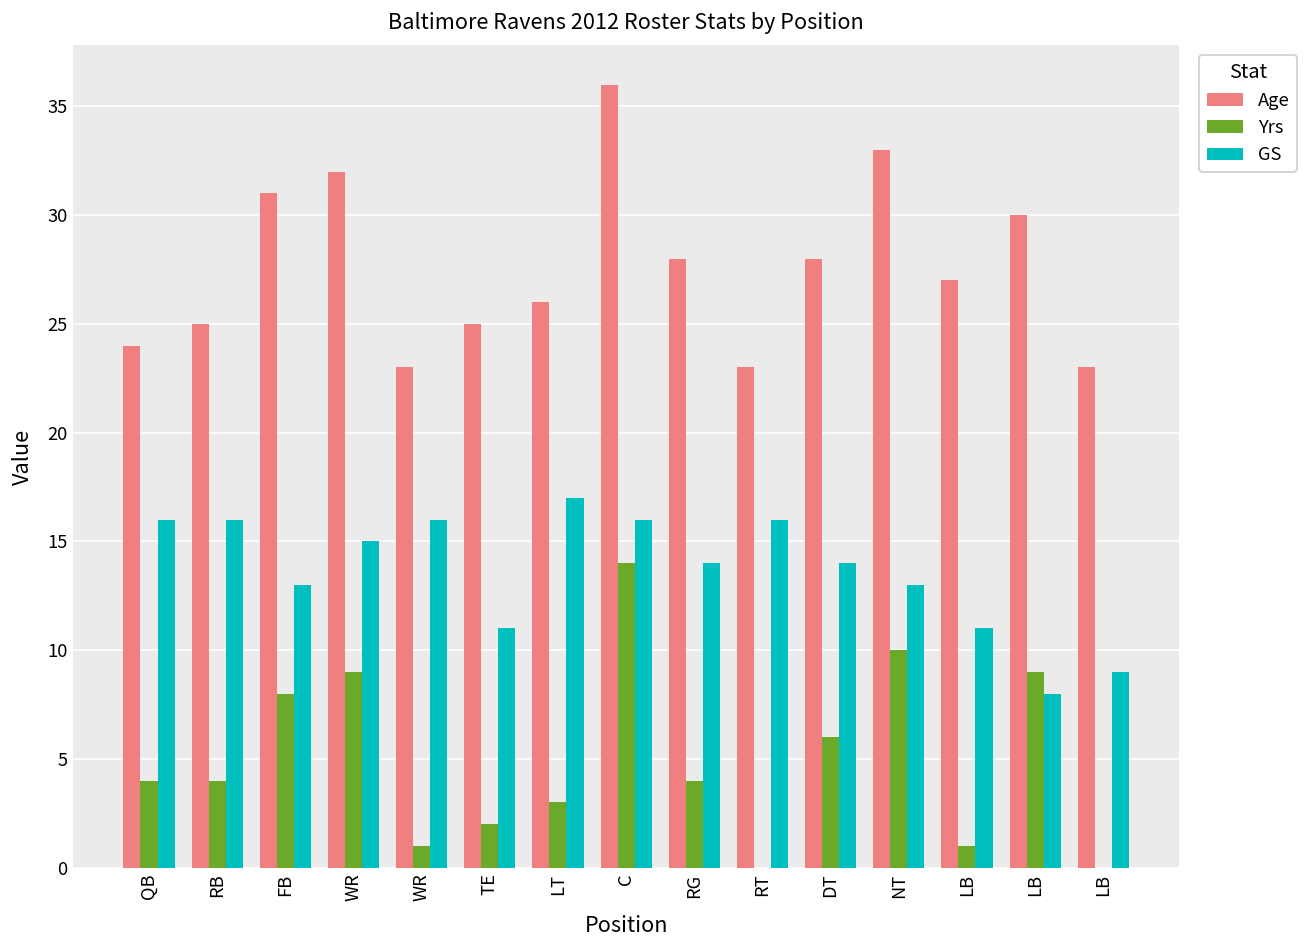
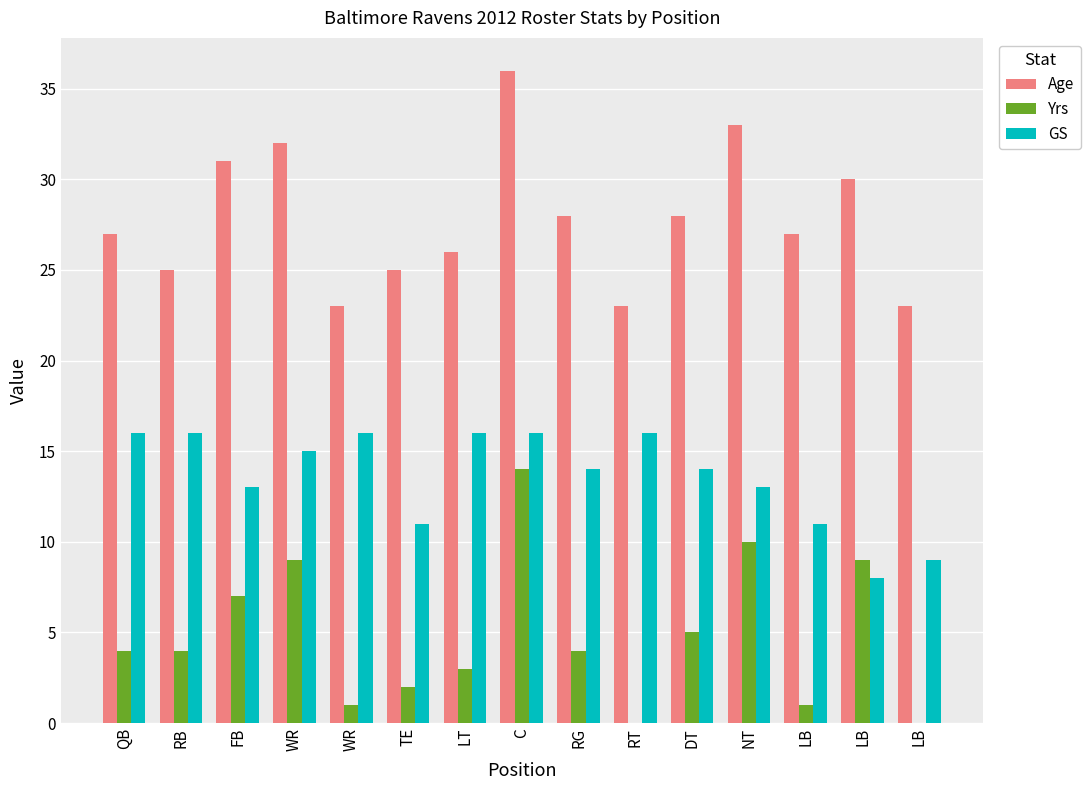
Age, QB: 24 -> 27
Yrs, FB: 8 -> 7
GS, LT: 17 -> 16
Yrs, DT: 6 -> 5
